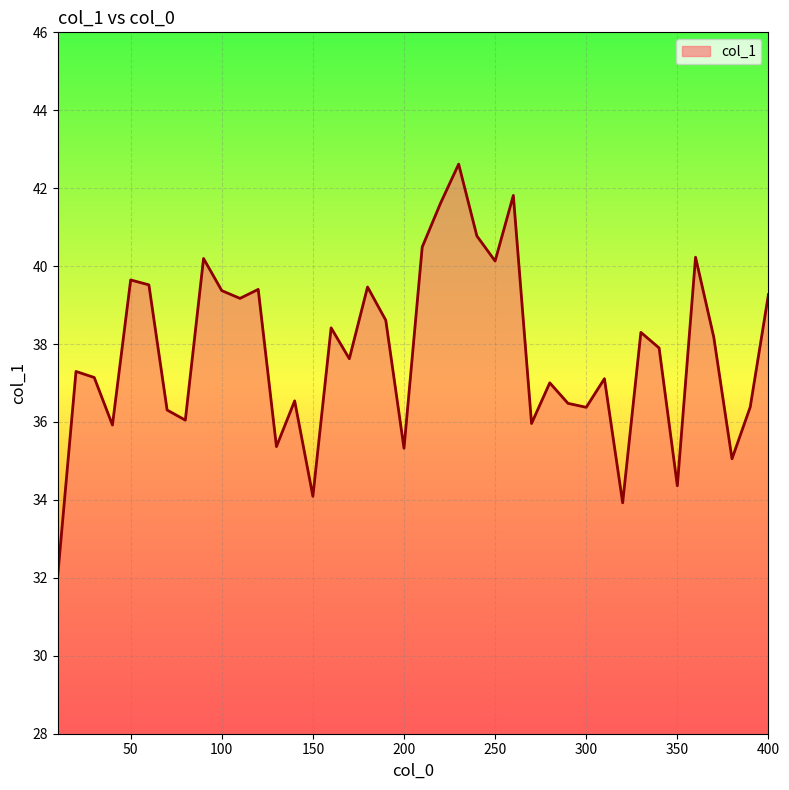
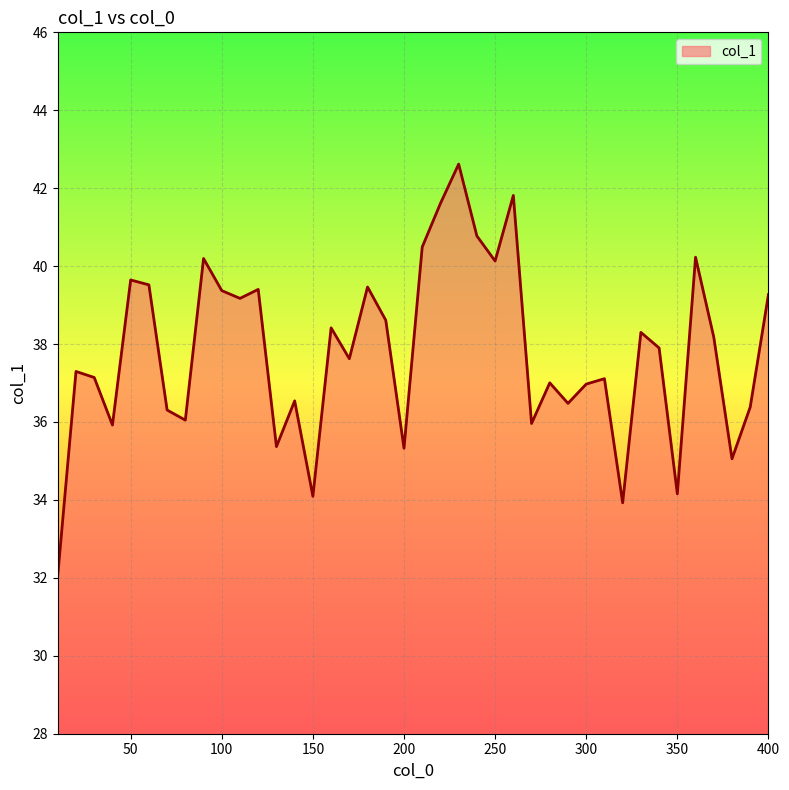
300: 36.4 -> 37.0
350: 34.4 -> 34.2
